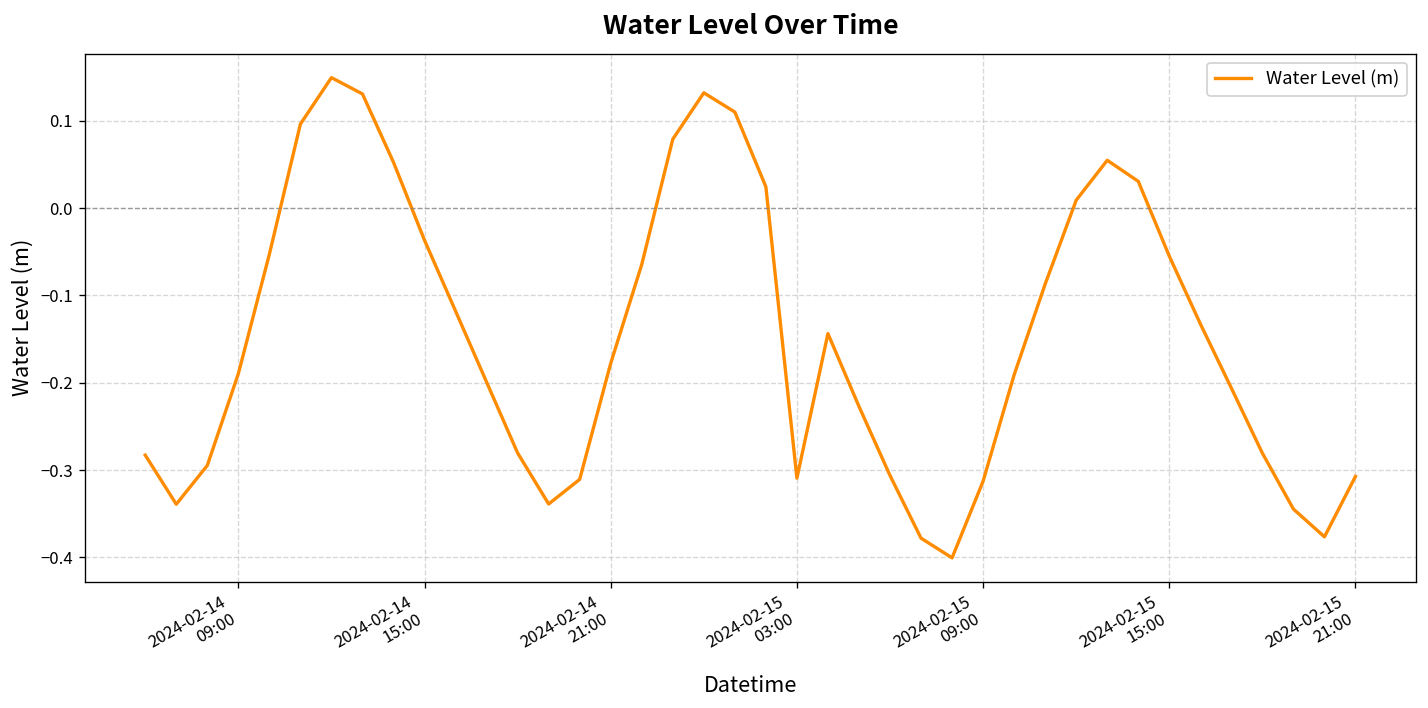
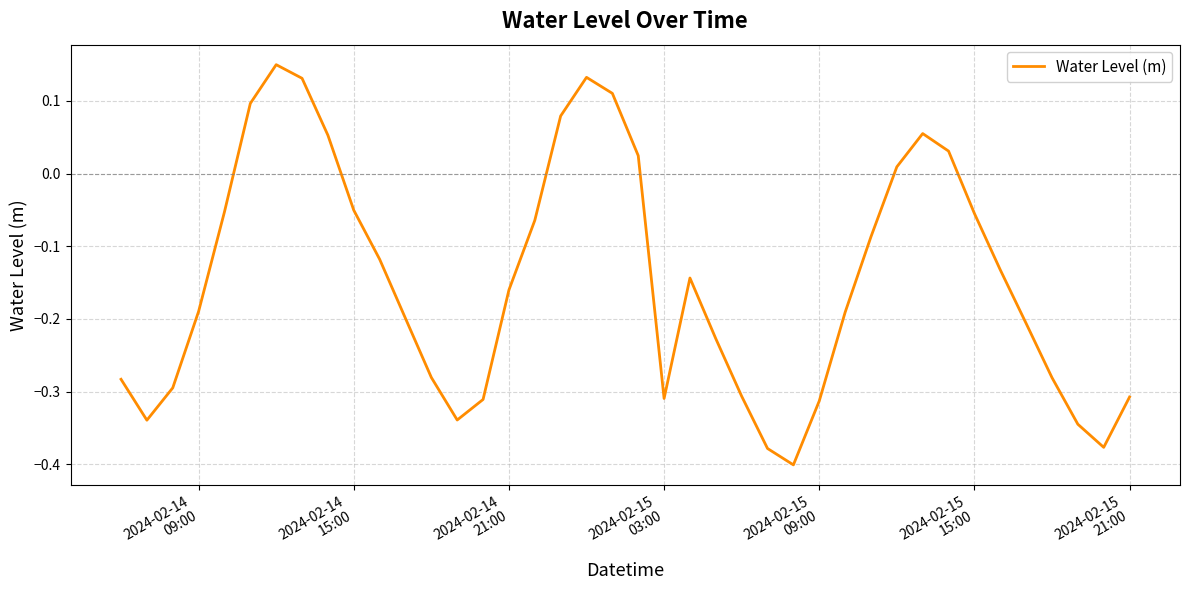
2024-02-14 15:00: -0.04 -> -0.05
2024-02-14 21:00: -0.18 -> -0.16
